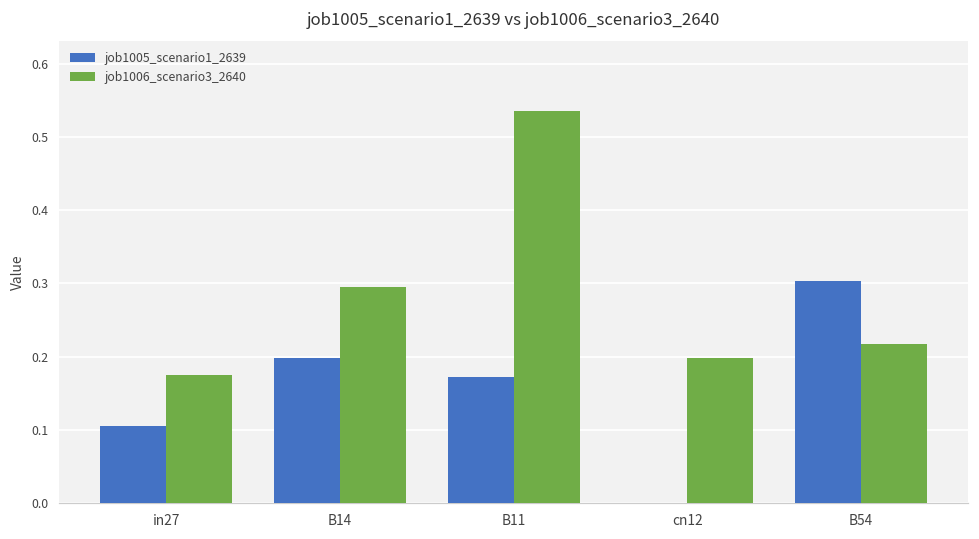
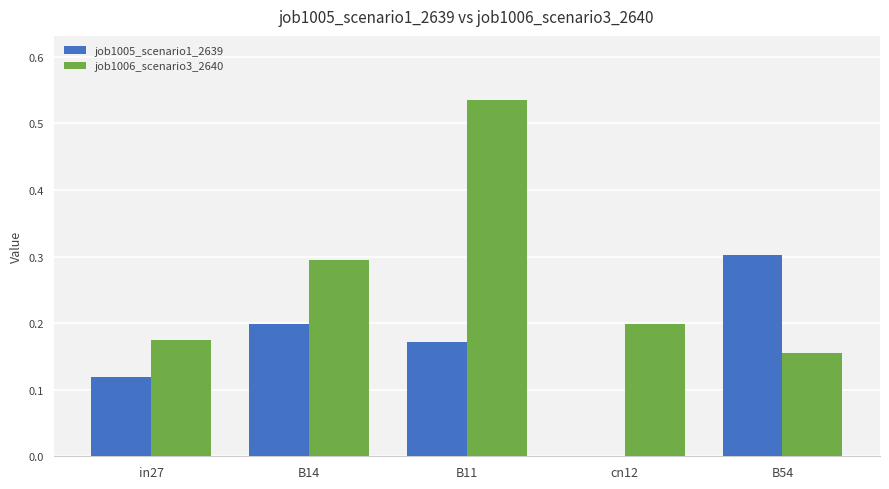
job1005_scenario1_2639, in27: 0.10 -> 0.12
job1006_scenario3_2640, B54: 0.22 -> 0.15
